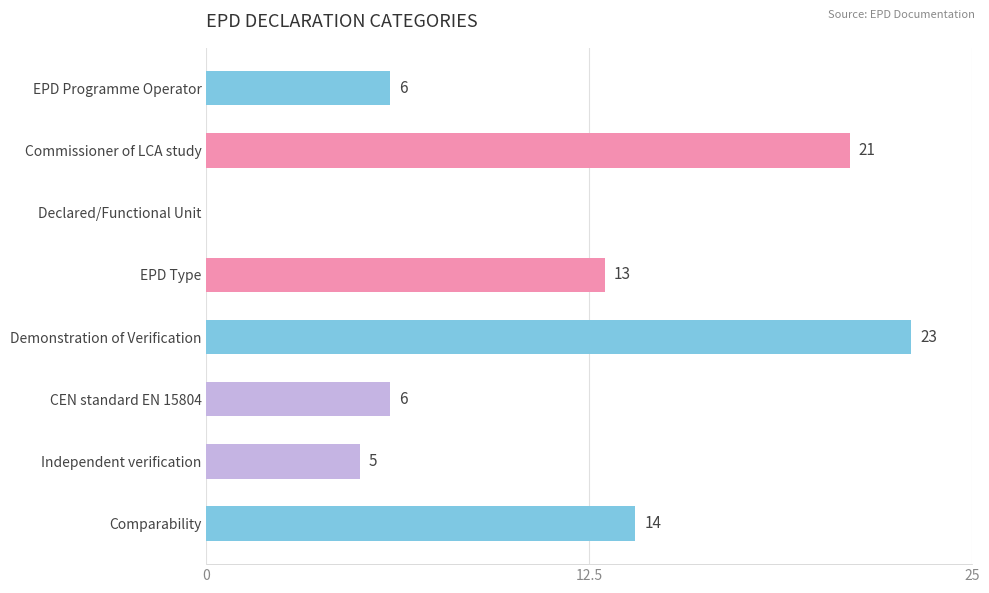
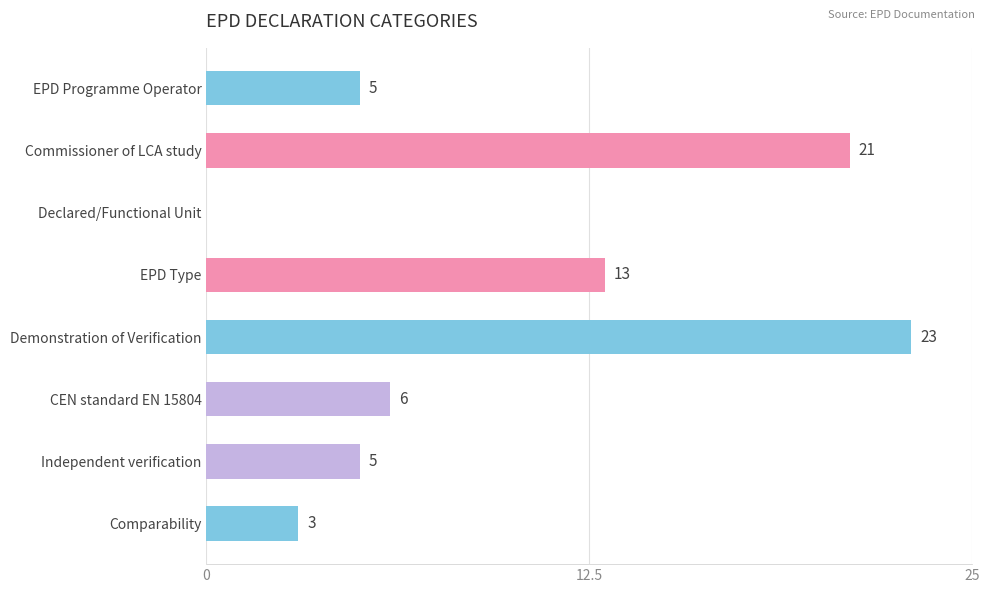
EPD Programme Operator: 6 -> 5
Comparability: 14 -> 3
